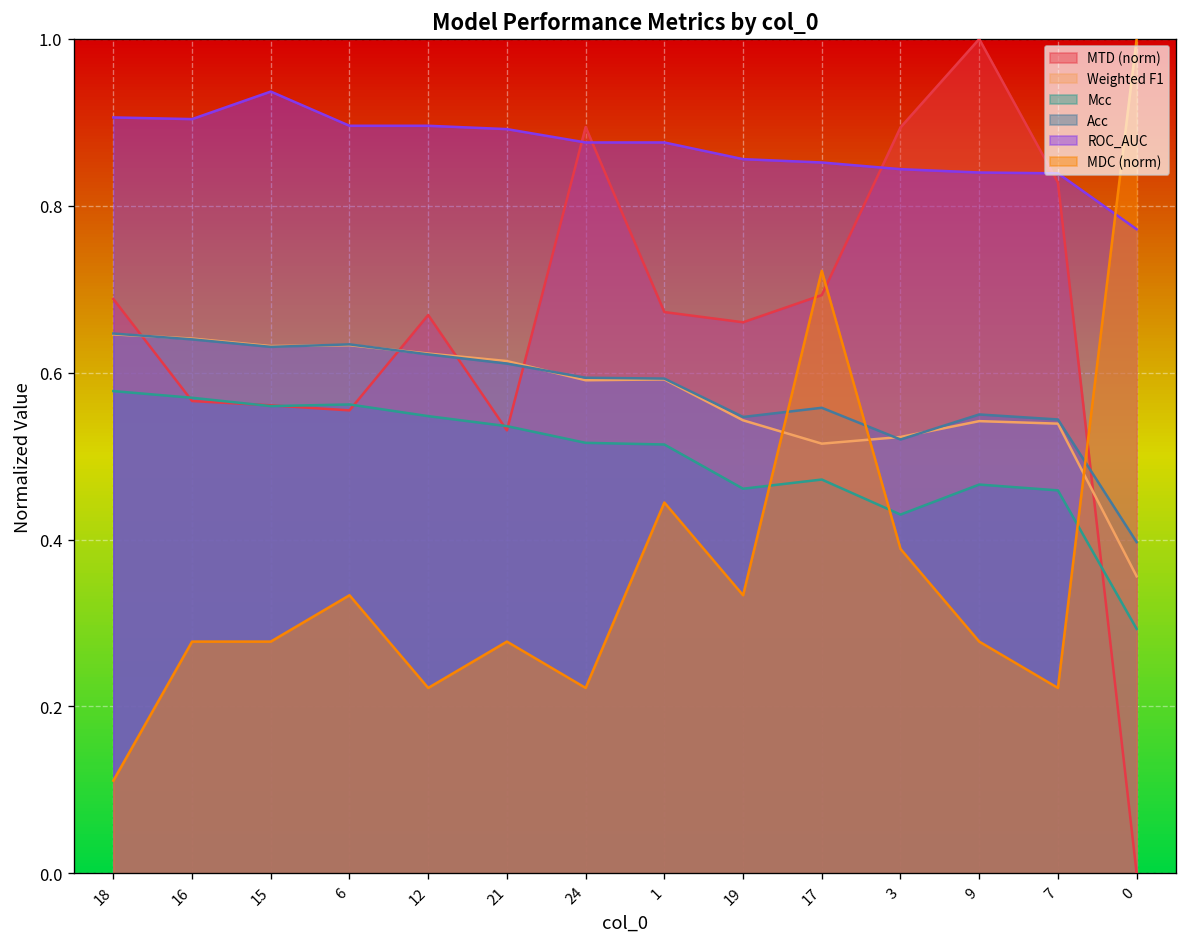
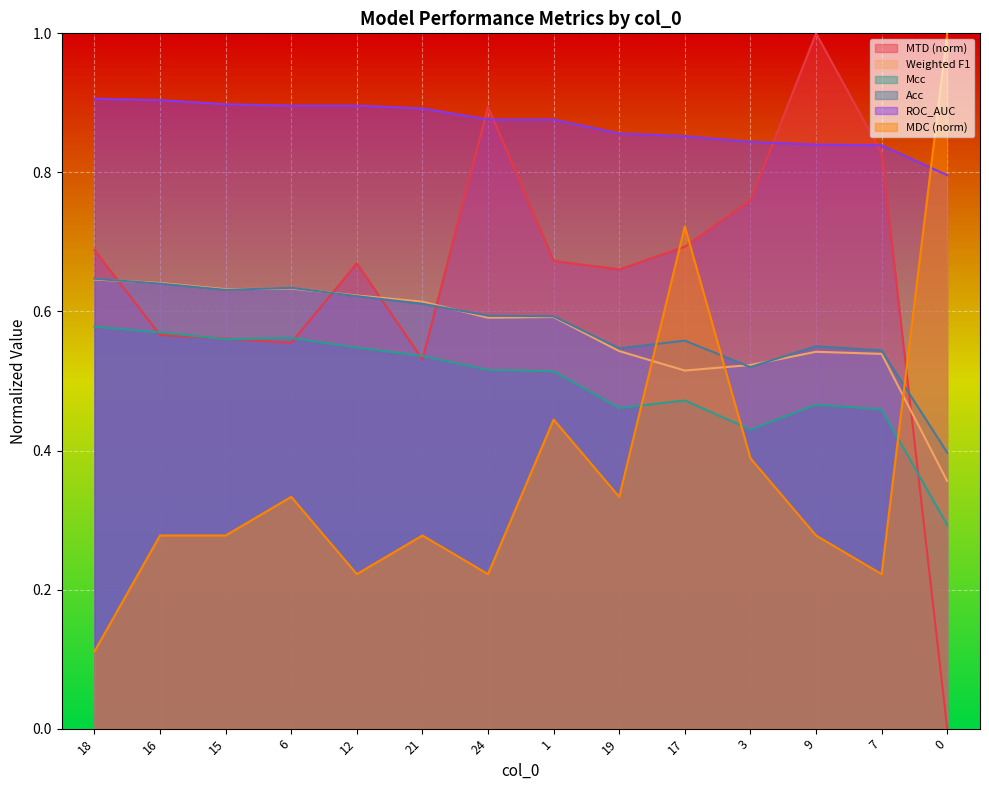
ROC_AUC, 15: 0.94 -> 0.90
MTD (norm), 3: 0.89 -> 0.76
ROC_AUC, 0: 0.77 -> 0.80
